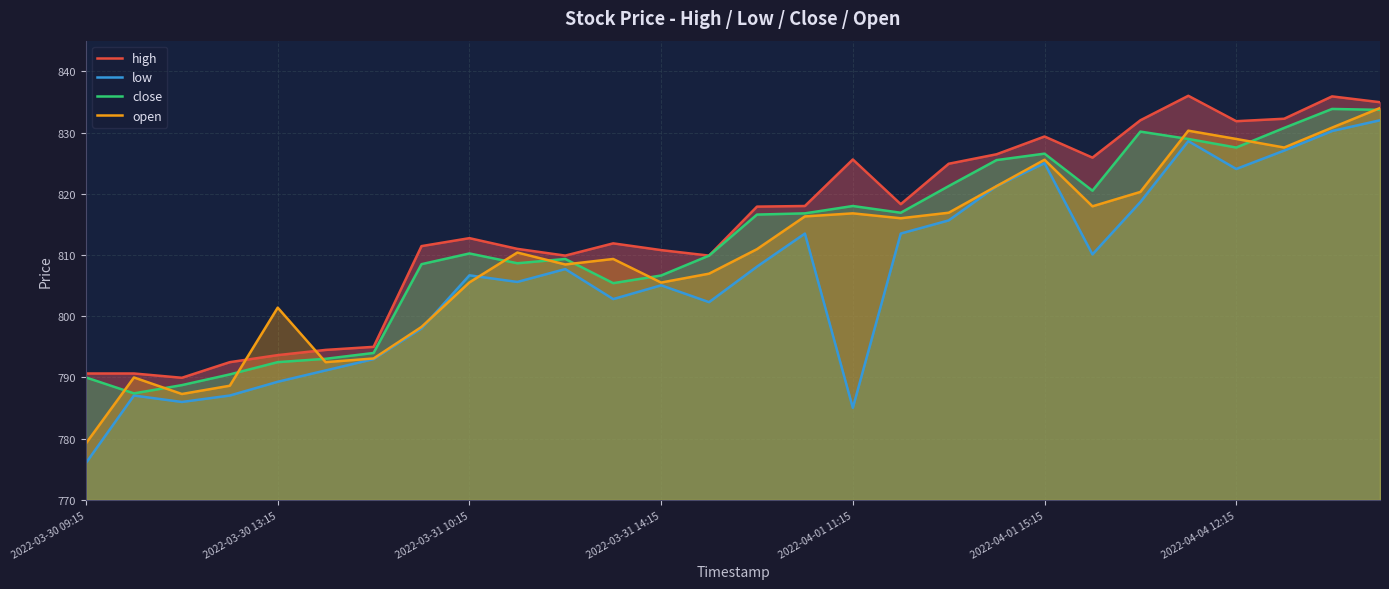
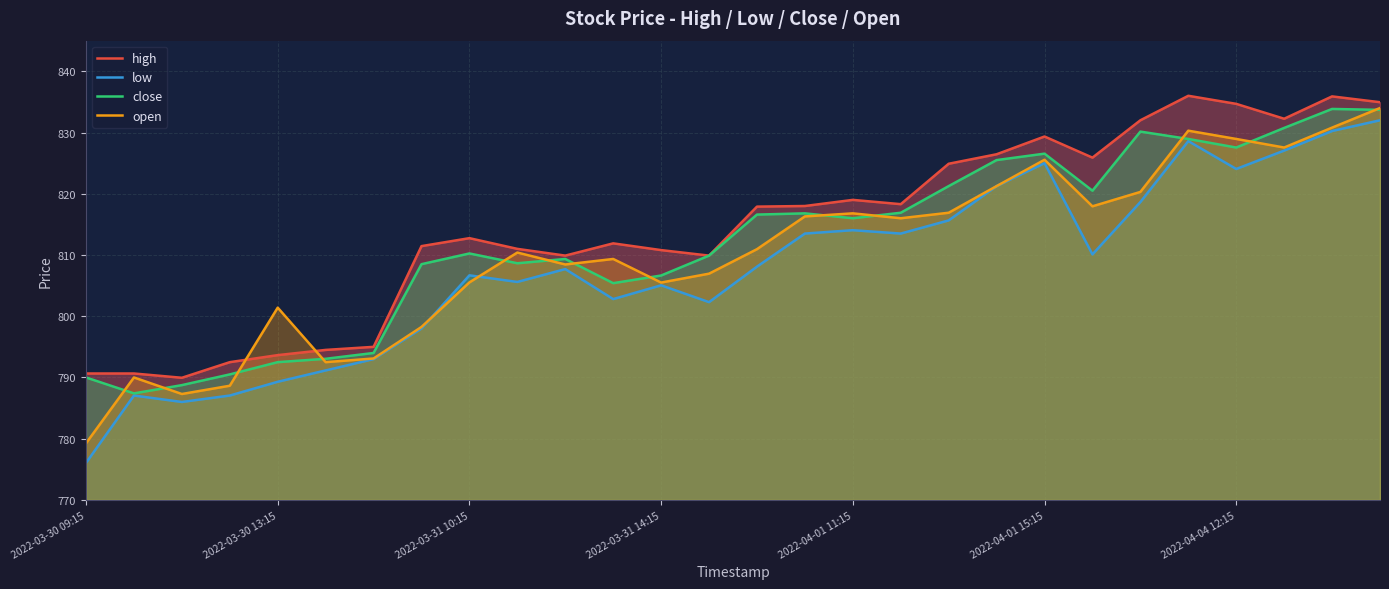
high, 2022-04-01 11:15: 826 -> 819
low, 2022-04-01 11:15: 785 -> 814
close, 2022-04-01 11:15: 818 -> 816
high, 2022-04-04 12:15: 832 -> 835
